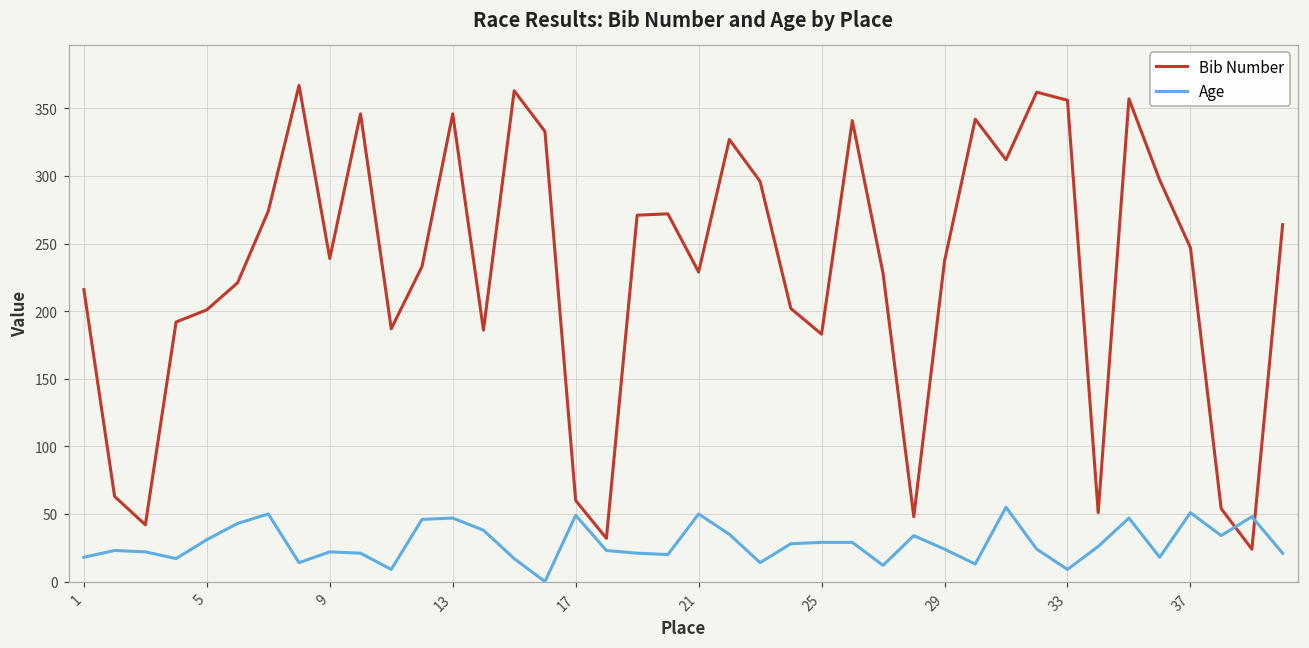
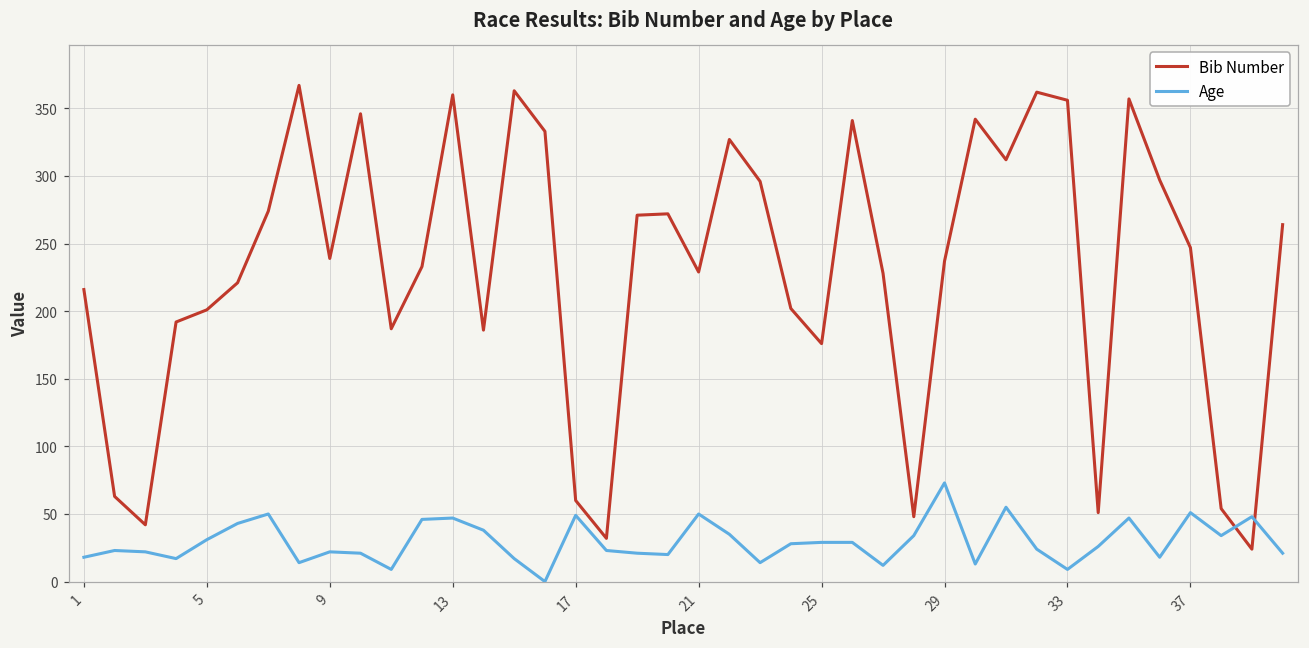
Bib Number, 13: 346 -> 360
Bib Number, 25: 183 -> 176
Age, 29: 24 -> 73
